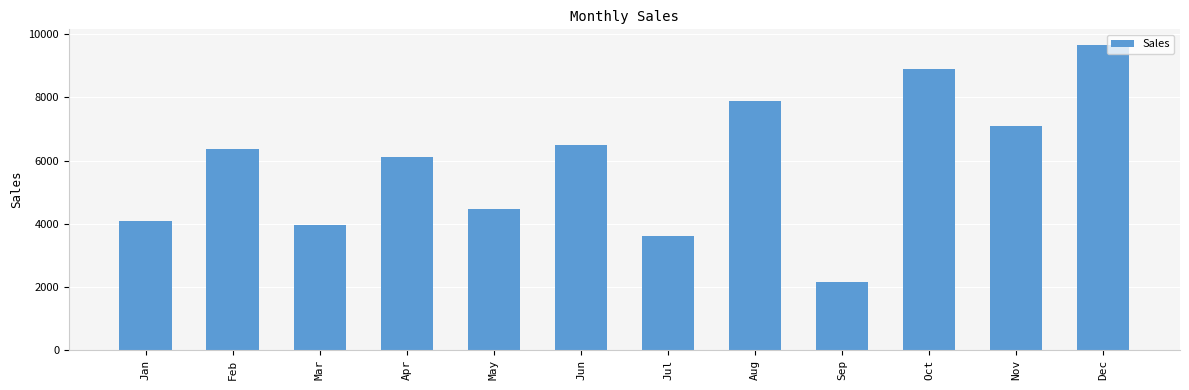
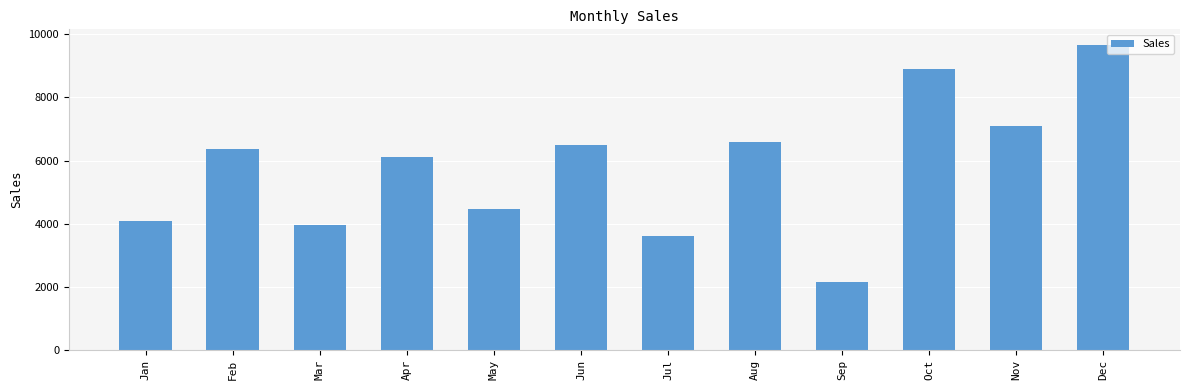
Aug: 7900 -> 6600
